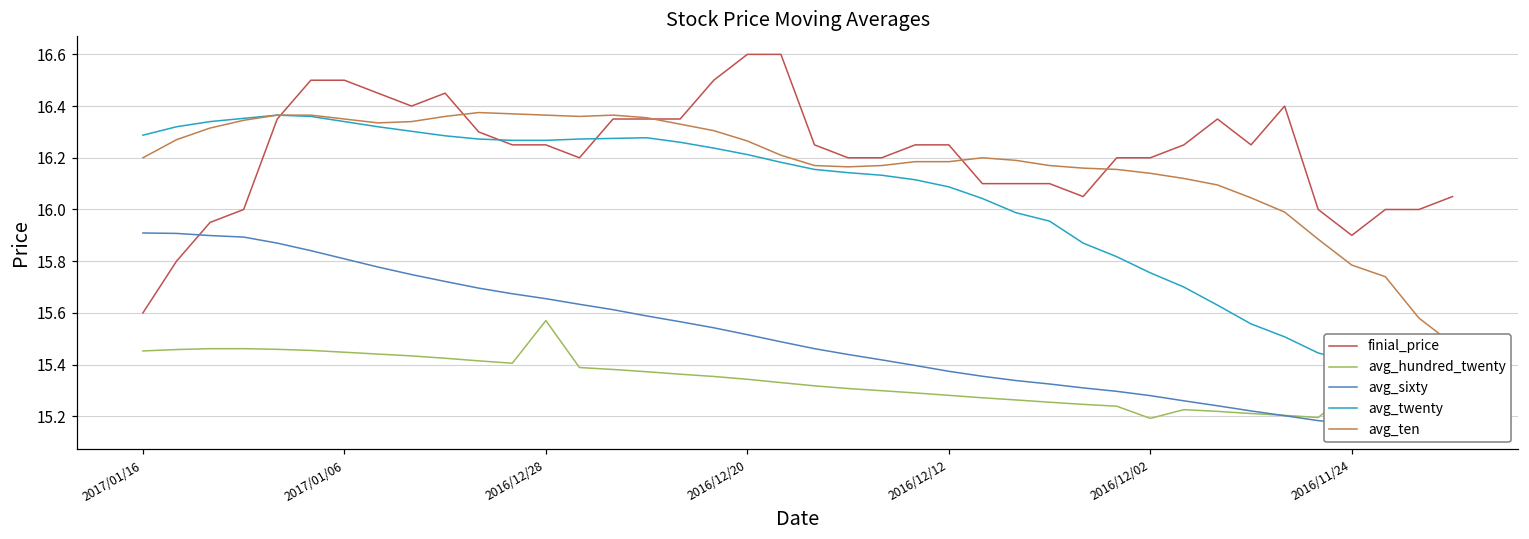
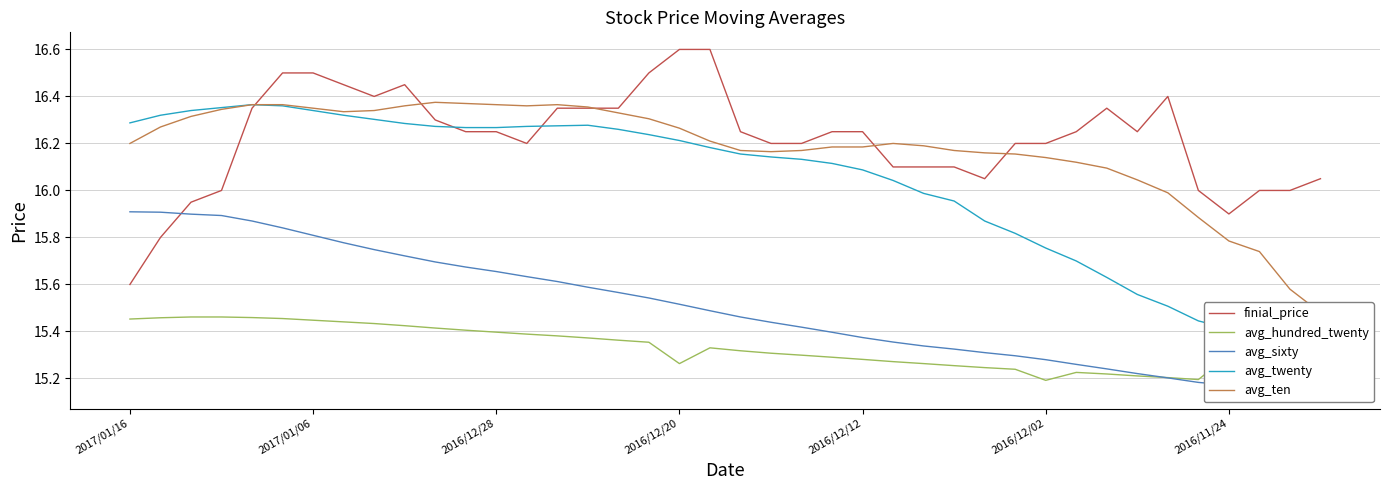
avg_hundred_twenty, 2016/12/28: 15.57 -> 15.40
avg_hundred_twenty, 2016/12/20: 15.34 -> 15.26
